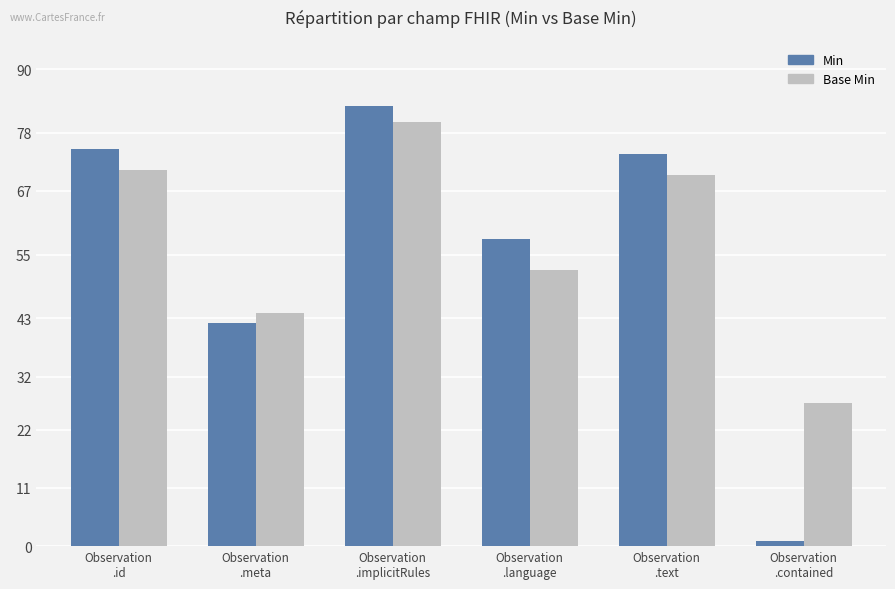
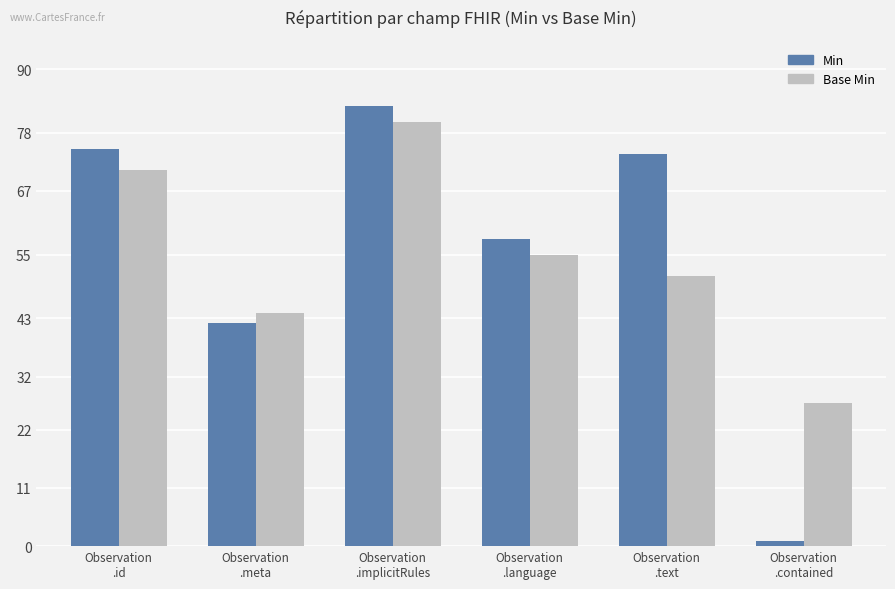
Base Min, Observation .language: 52 -> 55
Base Min, Observation .text: 70 -> 51
